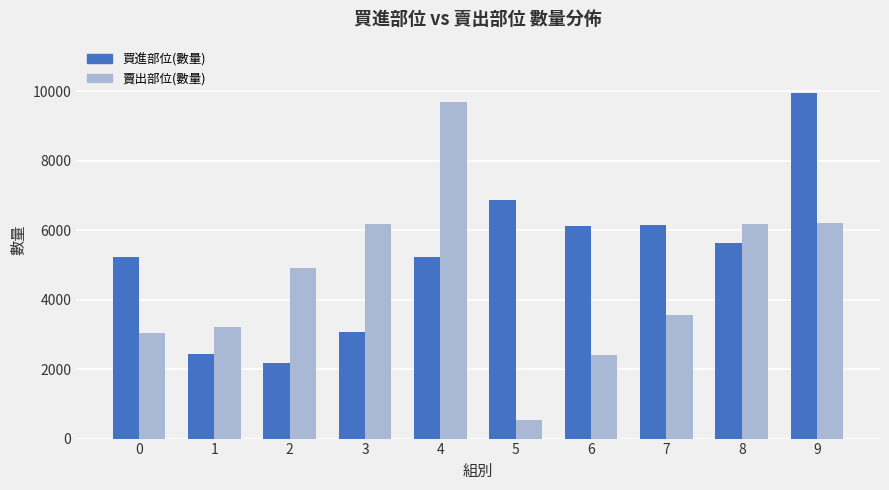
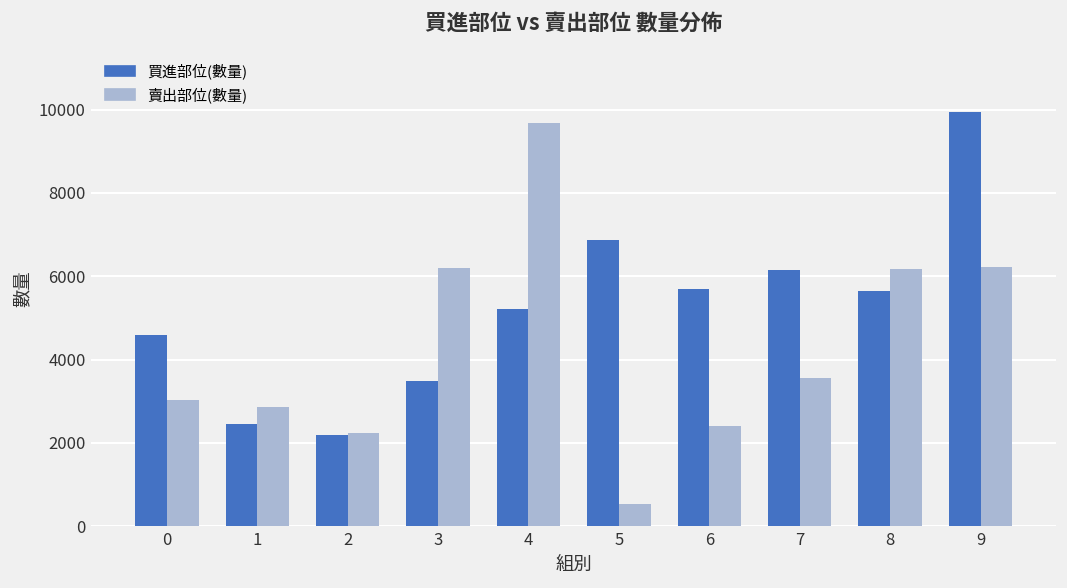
買進部位(數量), 0: 5200 -> 4600
賣出部位(數量), 1: 3200 -> 2900
賣出部位(數量), 2: 4900 -> 2200
買進部位(數量), 3: 3100 -> 3500
買進部位(數量), 6: 6100 -> 5700
